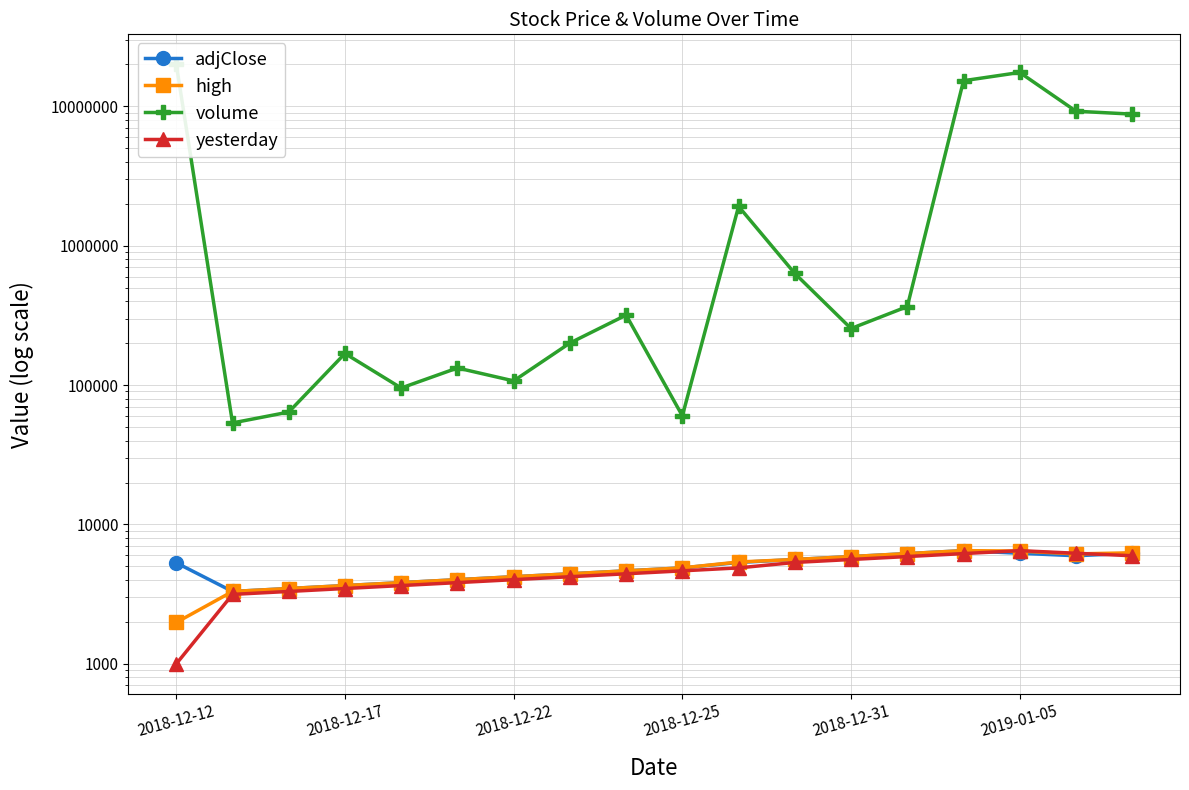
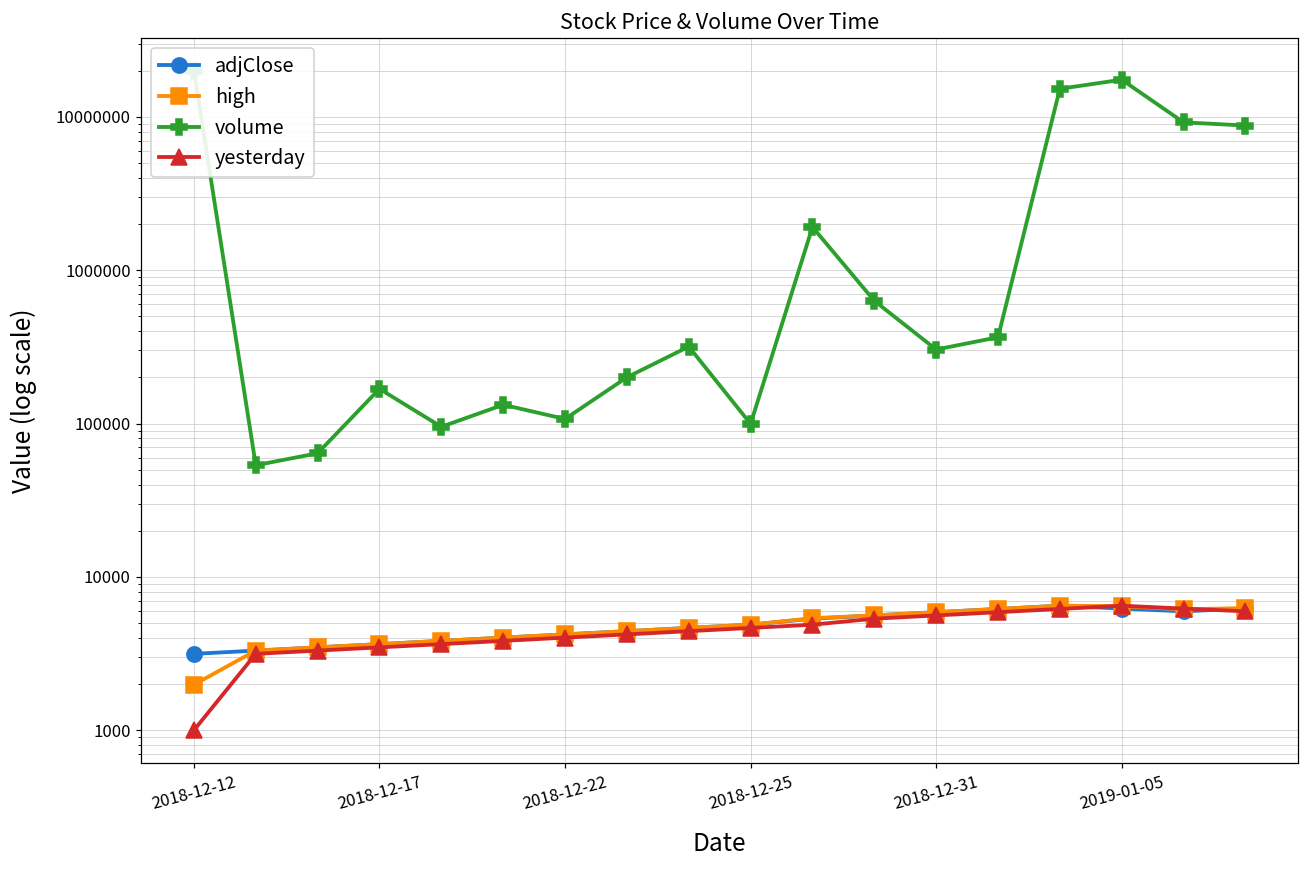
adjClose, 2018-12-12: 5300 -> 3200
volume, 2018-12-25: 60000 -> 100000
volume, 2018-12-31: 250000 -> 300000
